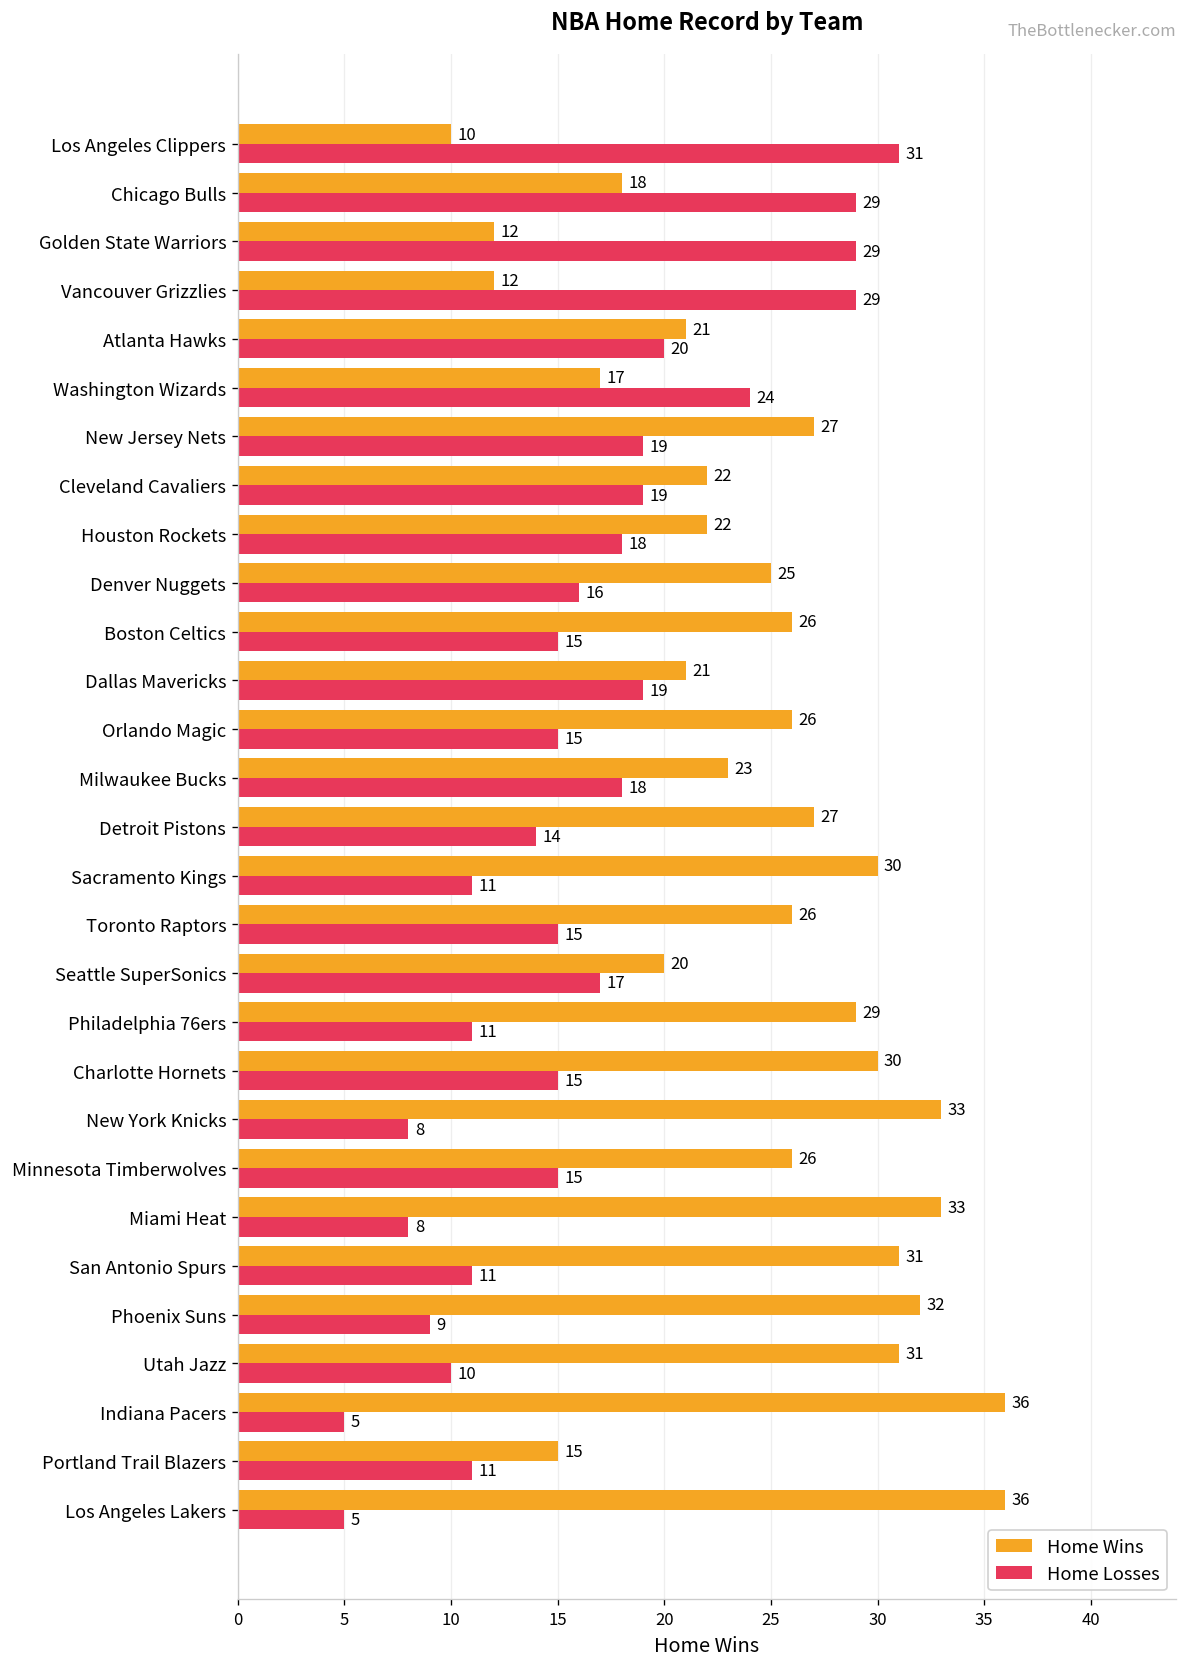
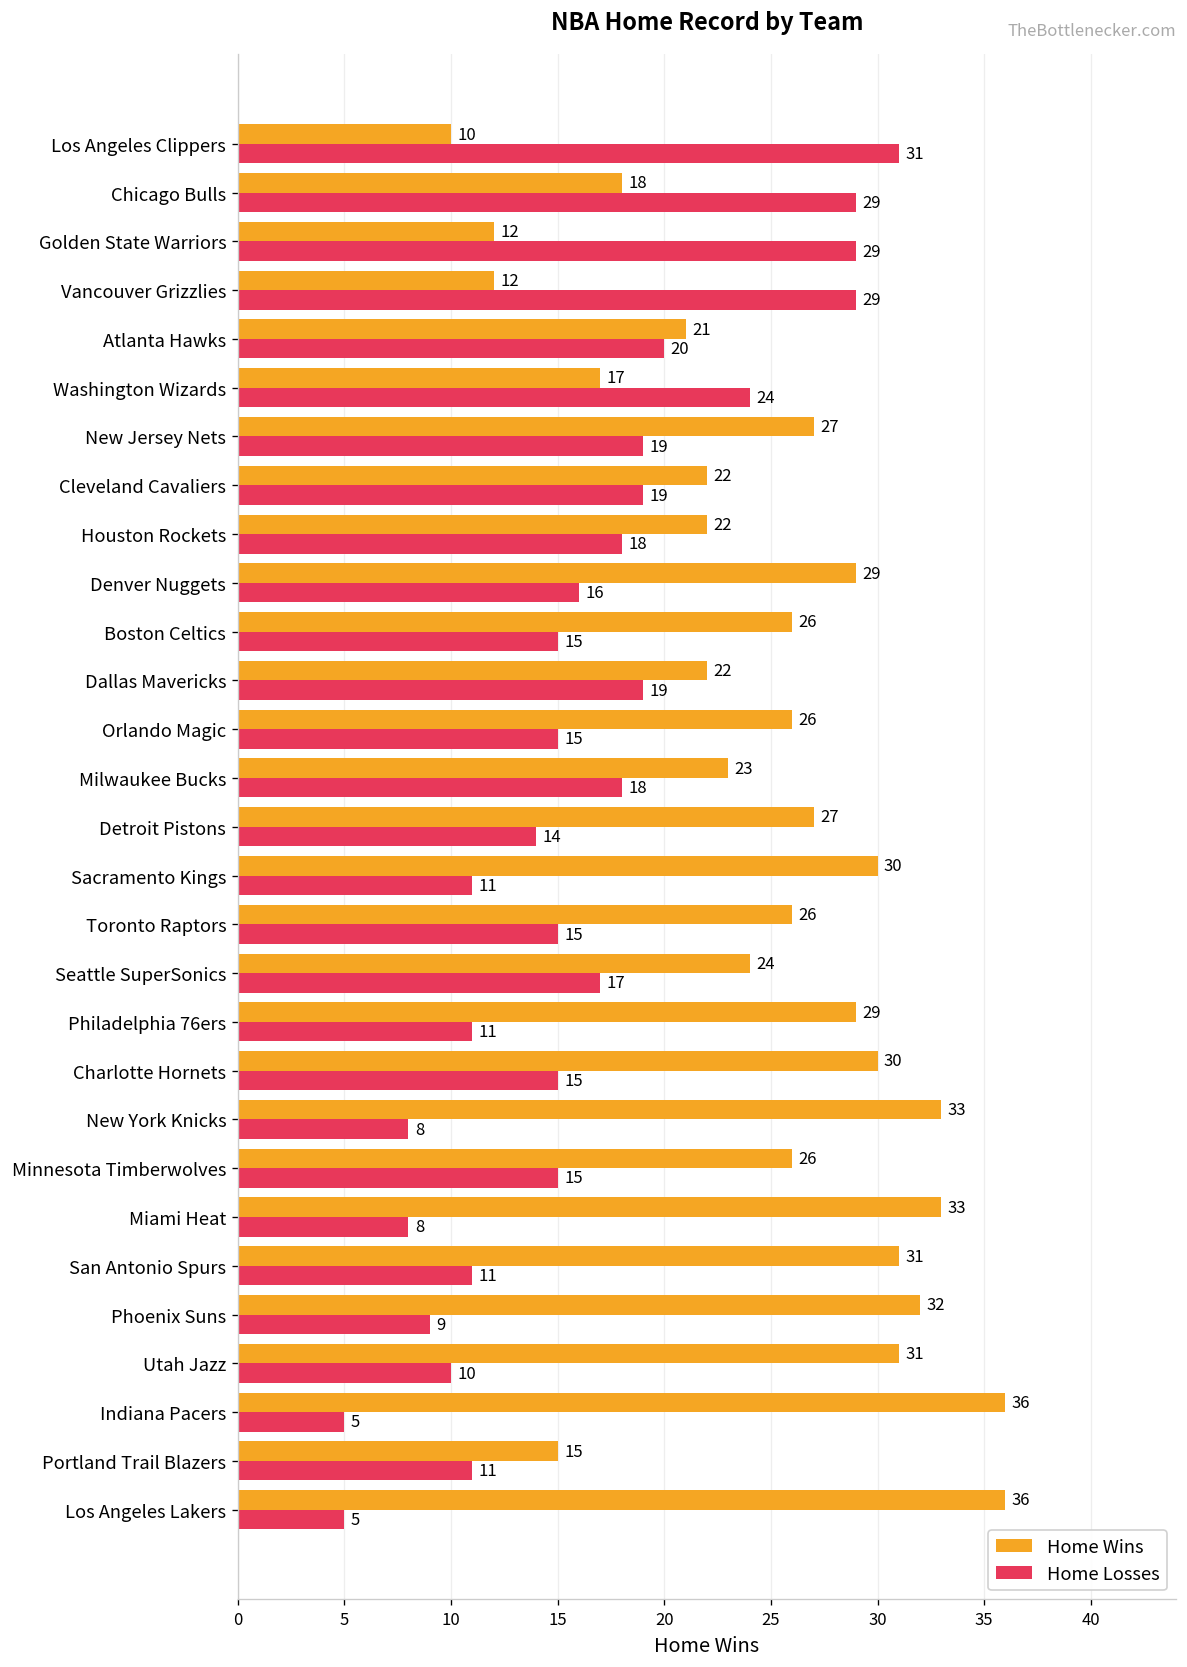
Home Wins, Denver Nuggets: 25 -> 29
Home Wins, Dallas Mavericks: 21 -> 22
Home Wins, Seattle SuperSonics: 20 -> 24
